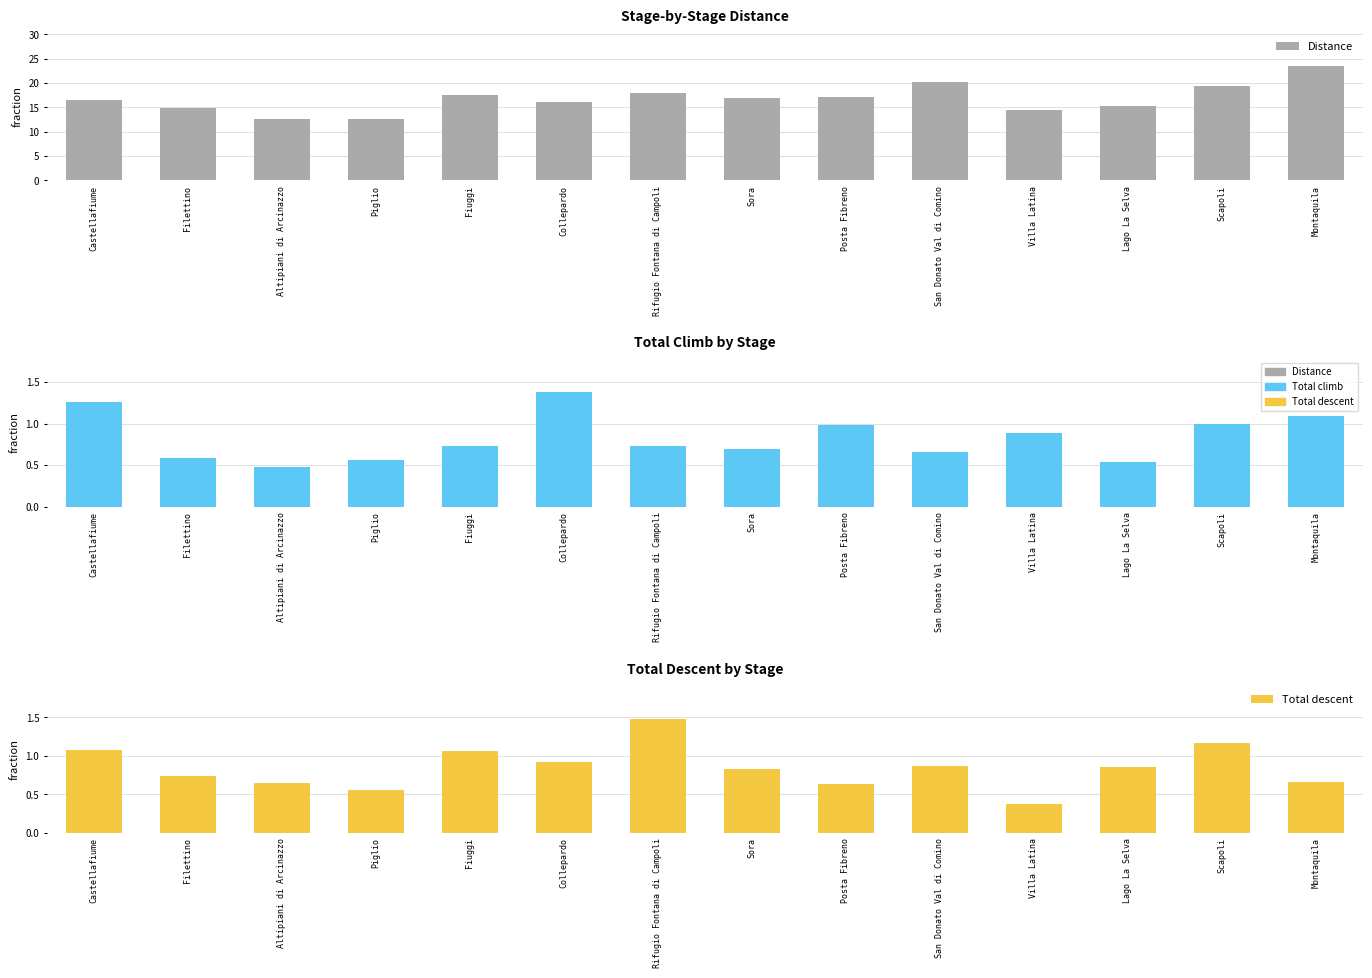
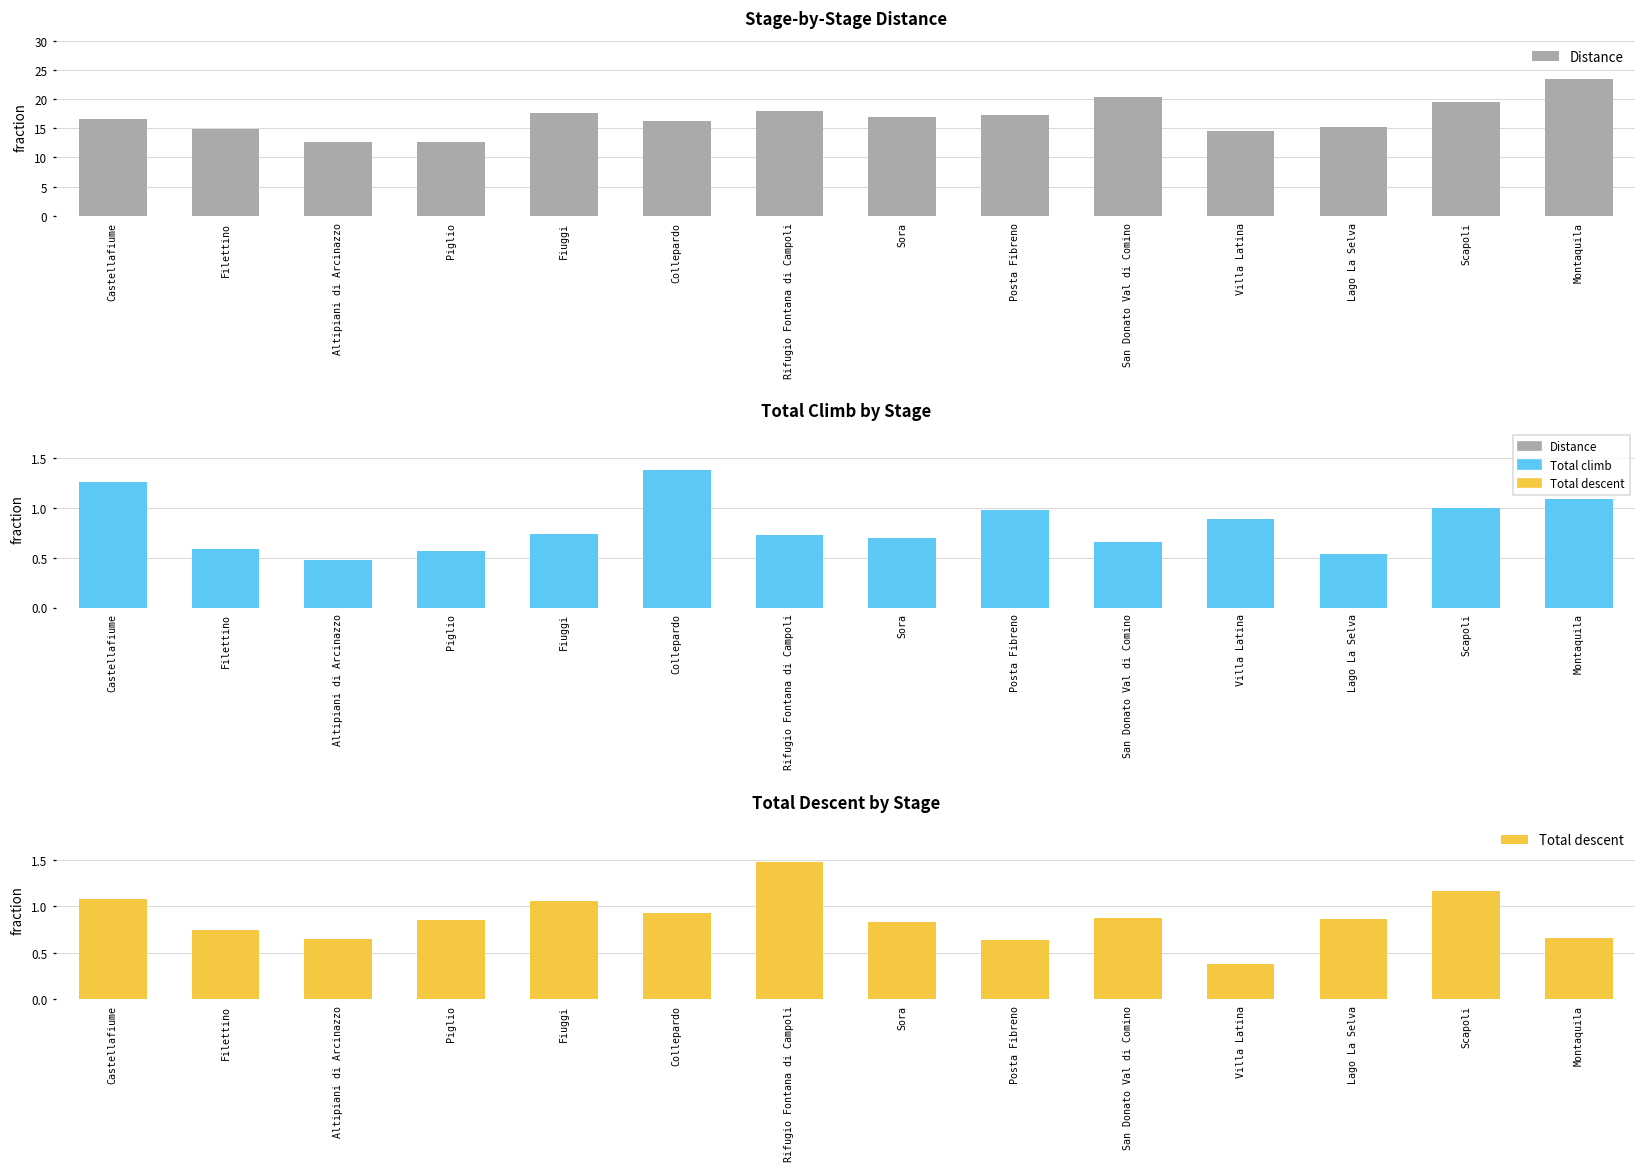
Total Descent by Stage, Piglio: 0.6 -> 0.9
